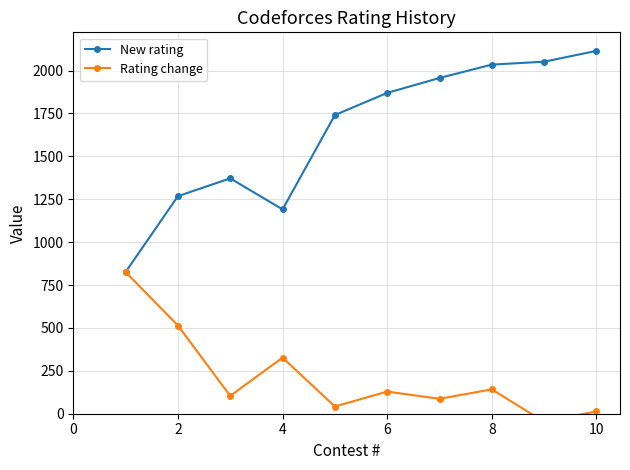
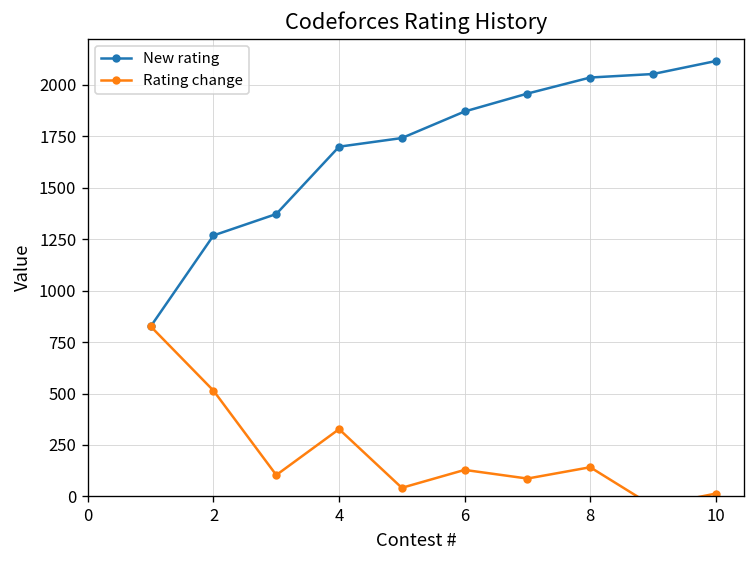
New rating, 4: 1190 -> 1700
